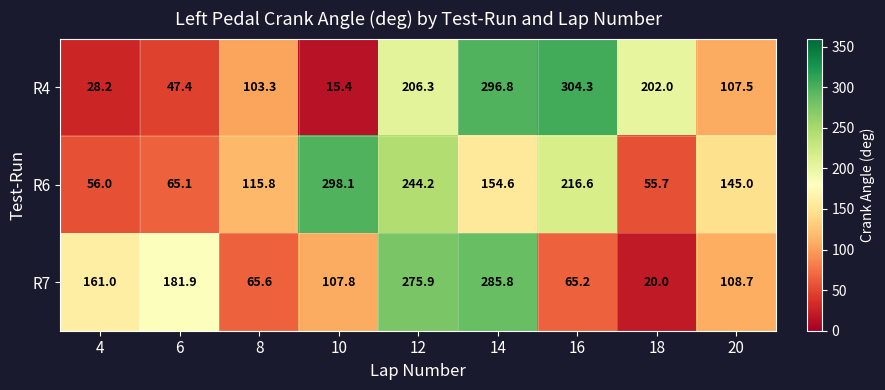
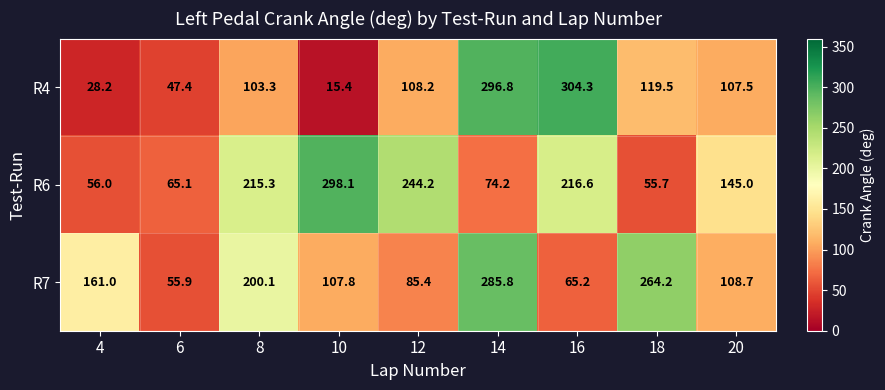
R4, 12: 206.3 -> 108.2
R4, 18: 202.0 -> 119.5
R6, 8: 115.8 -> 215.3
R6, 14: 154.6 -> 74.2
R7, 6: 181.9 -> 55.9
R7, 8: 65.6 -> 200.1
R7, 12: 275.9 -> 85.4
R7, 18: 20.0 -> 264.2
